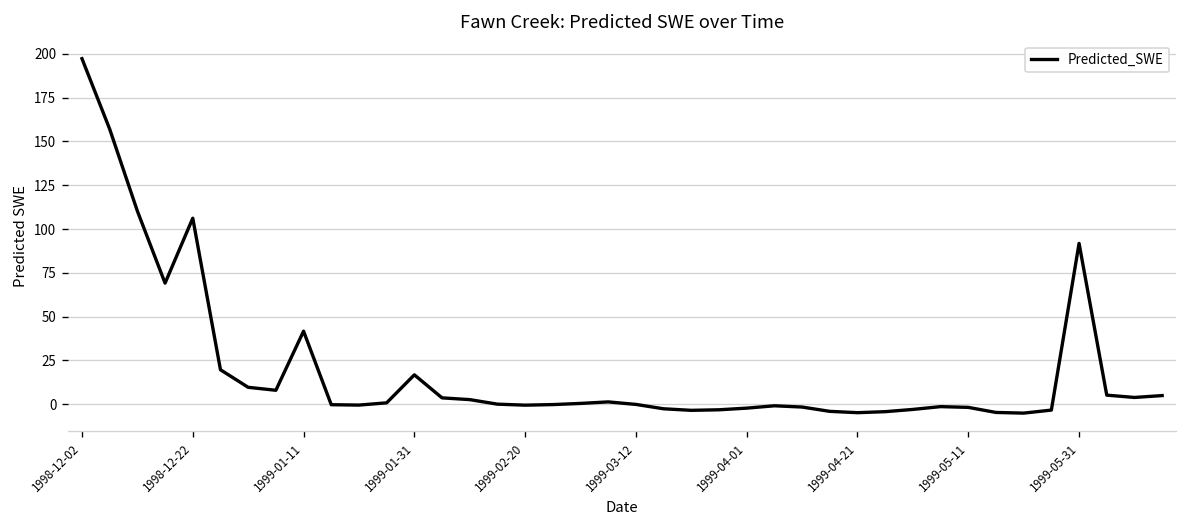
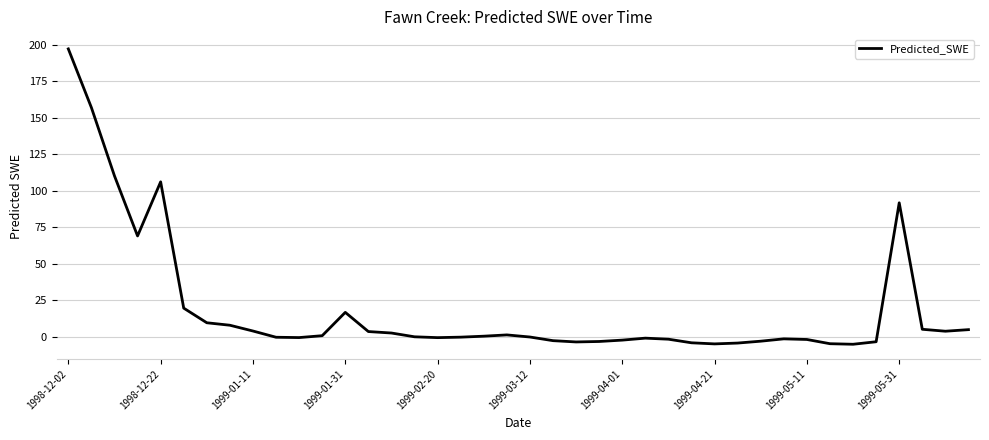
1999-01-11: 42 -> 4
